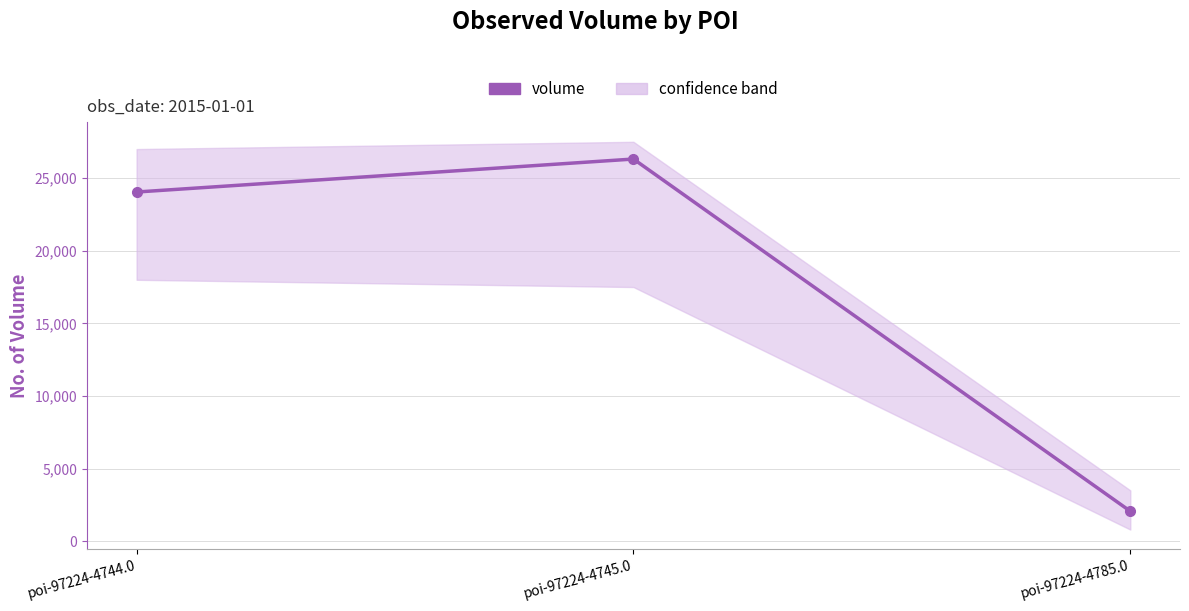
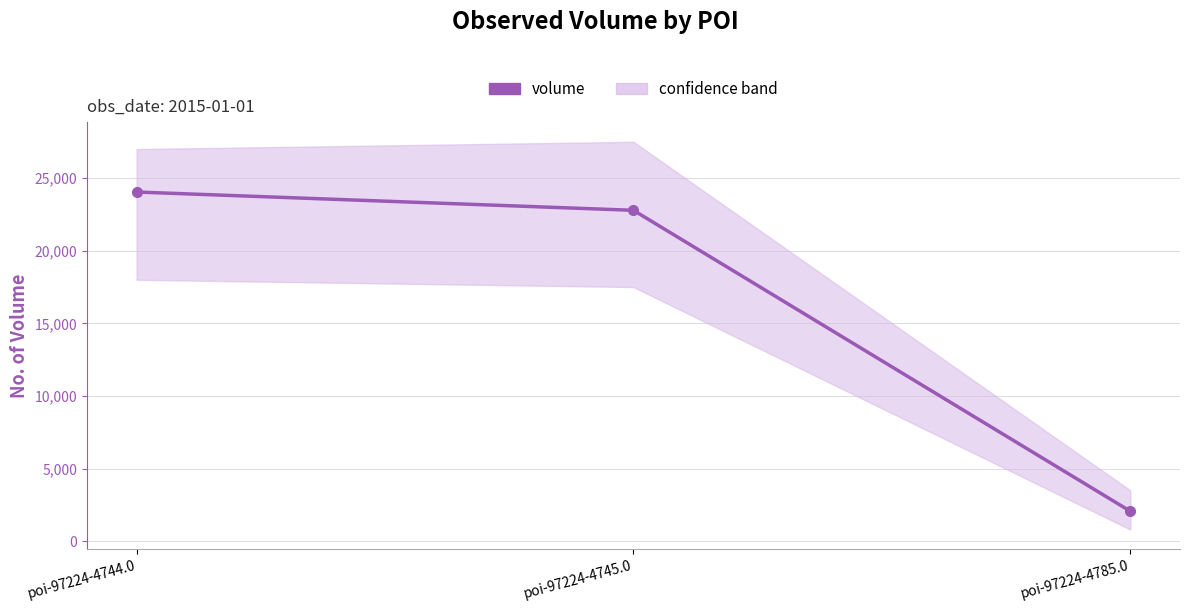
volume, poi-97224-4745.0: 26,300 -> 22,800
